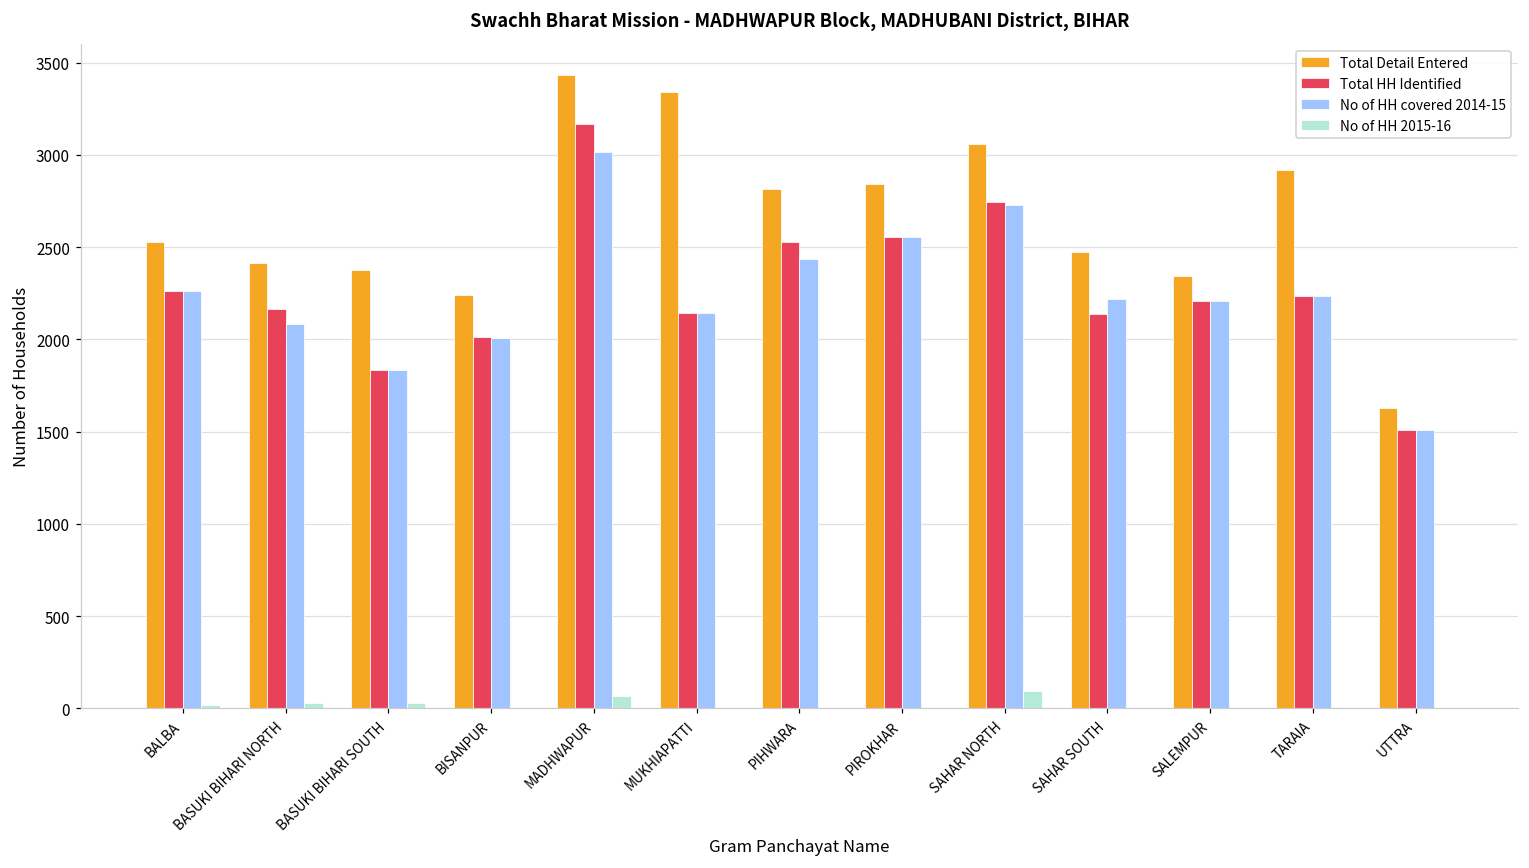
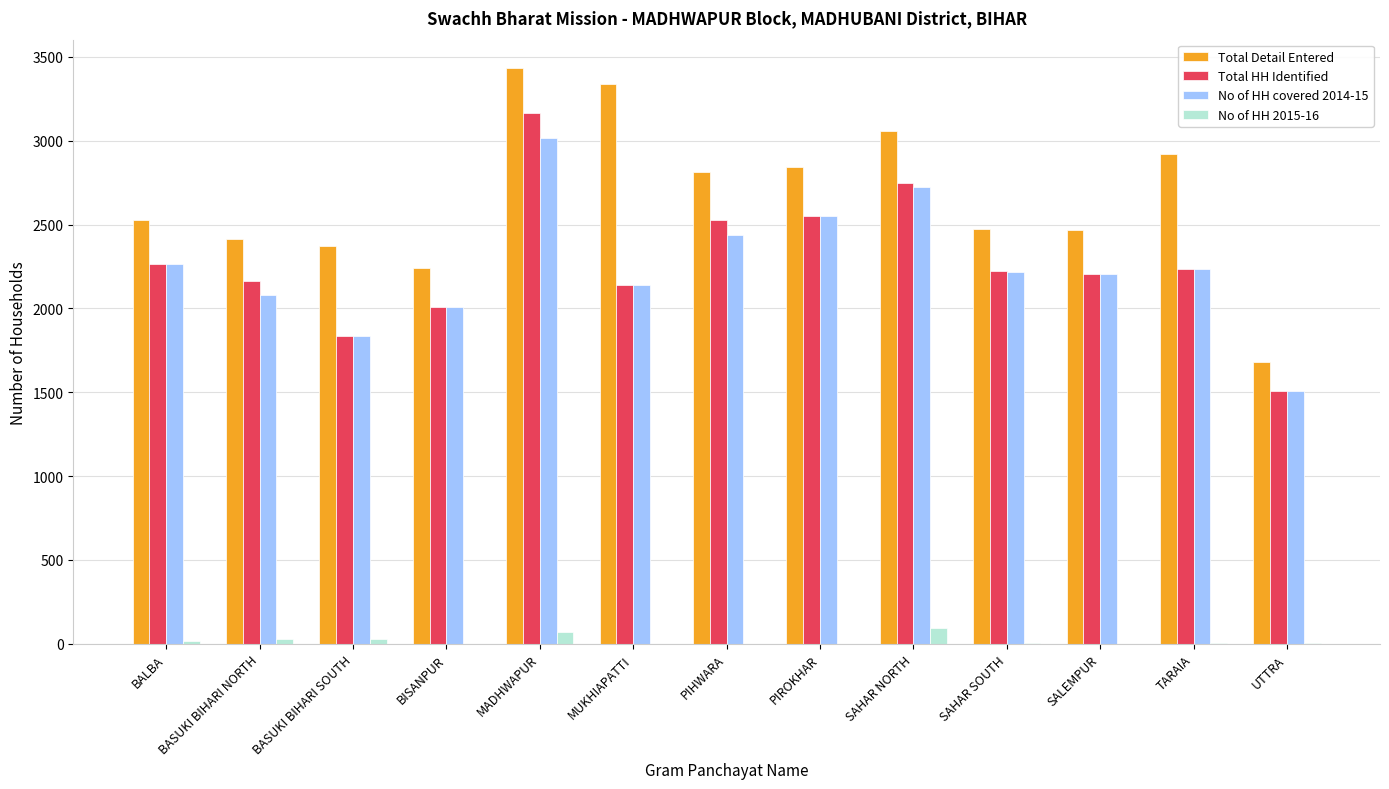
Total HH Identified, SAHAR SOUTH: 2140 -> 2220
Total Detail Entered, SALEMPUR: 2340 -> 2470
Total Detail Entered, UTTRA: 1630 -> 1680
